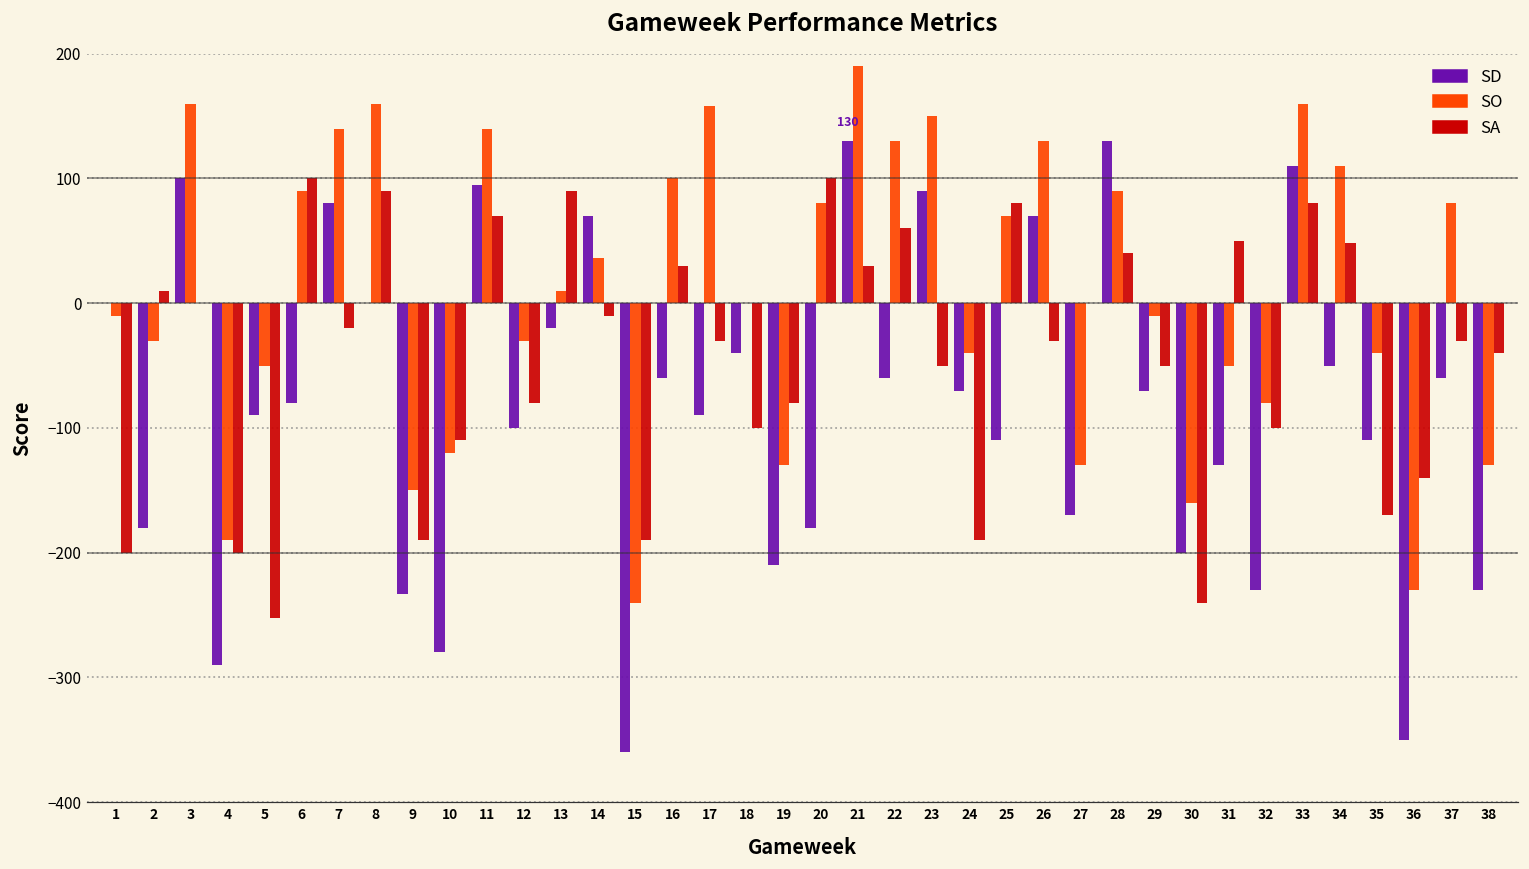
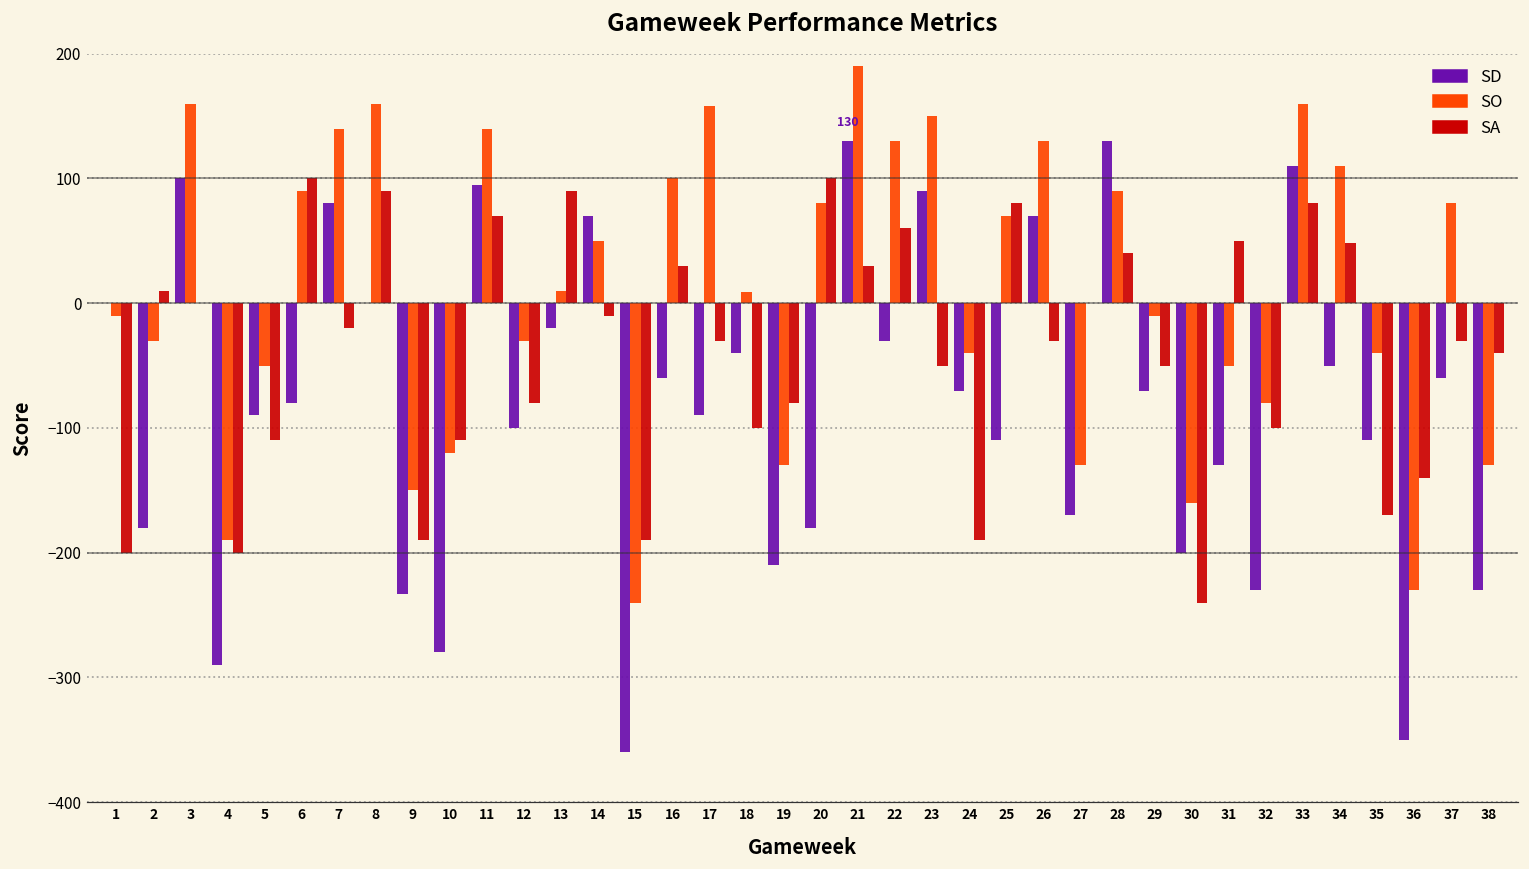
SA, 5: -252 -> -110
SO, 14: 36 -> 50
SO, 18: 0 -> 9
SD, 22: -60 -> -30
